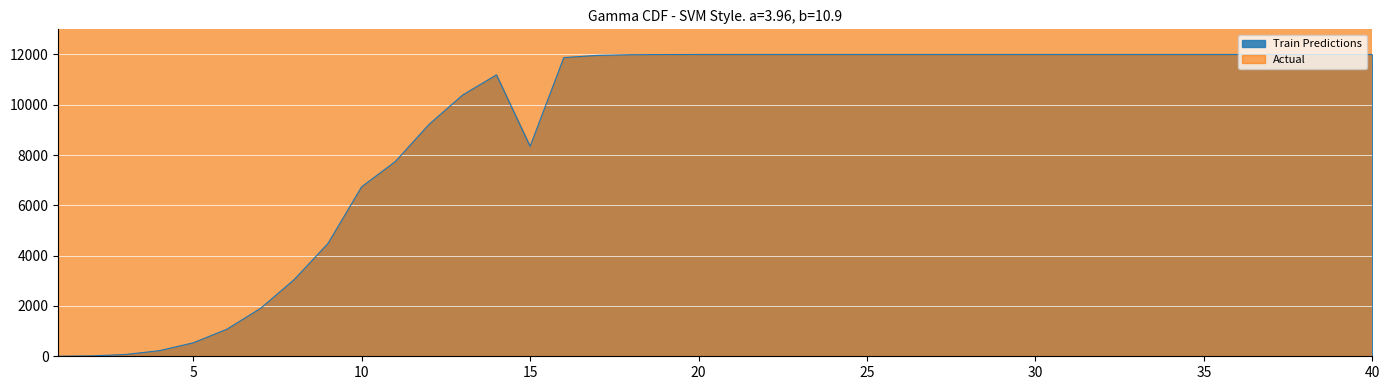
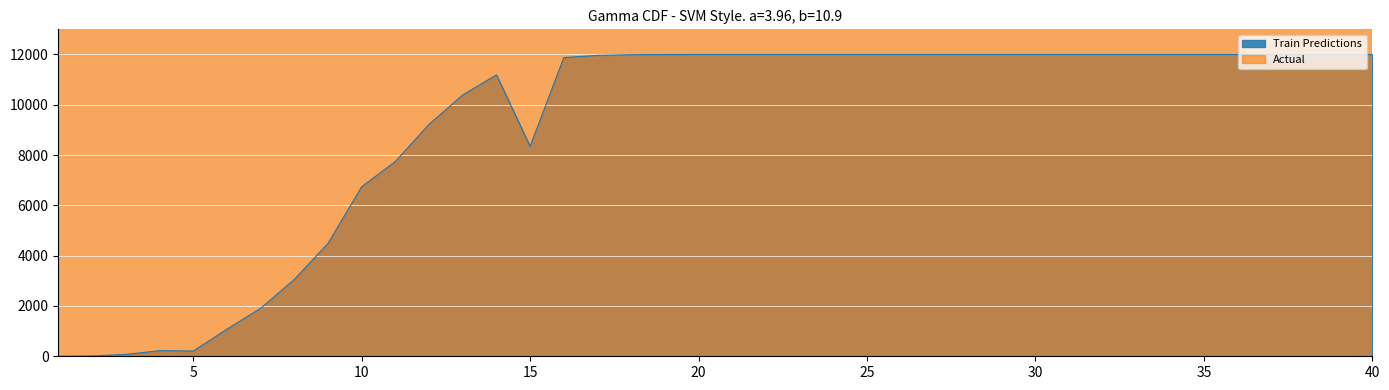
Train Predictions, 5: 500 -> 200
